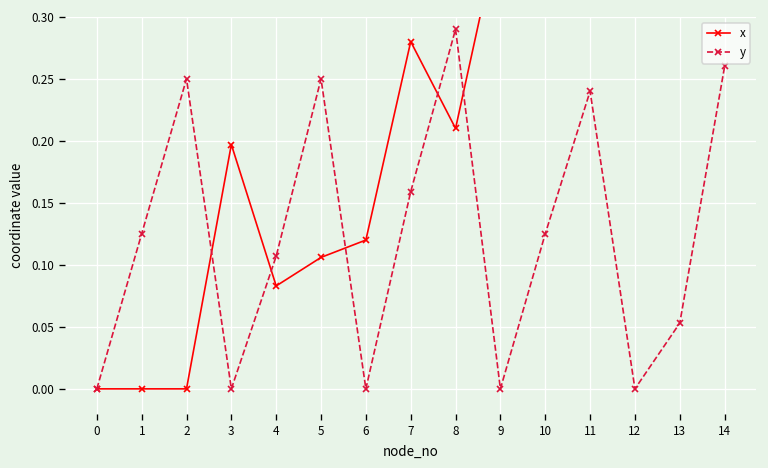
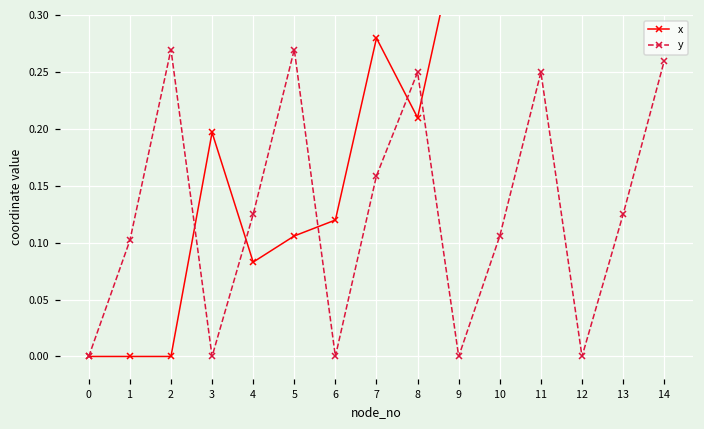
y, 1: 0.125 -> 0.102
y, 2: 0.25 -> 0.27
y, 4: 0.107 -> 0.125
y, 5: 0.25 -> 0.27
y, 8: 0.29 -> 0.25
y, 10: 0.125 -> 0.106
y, 11: 0.24 -> 0.25
y, 13: 0.053 -> 0.125
